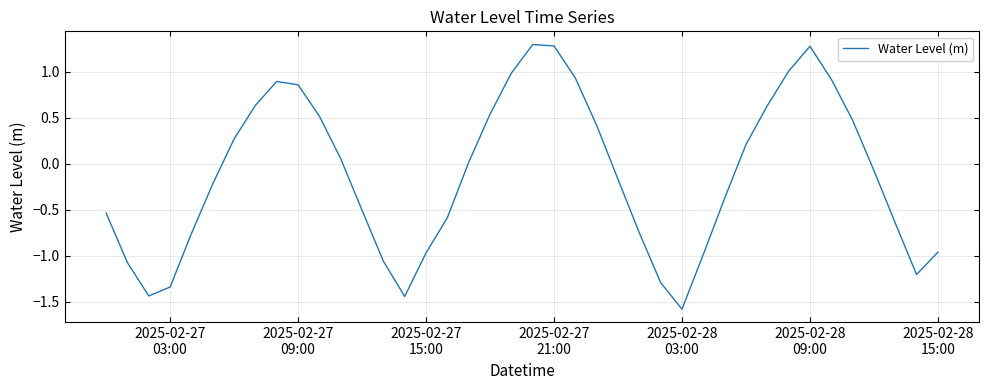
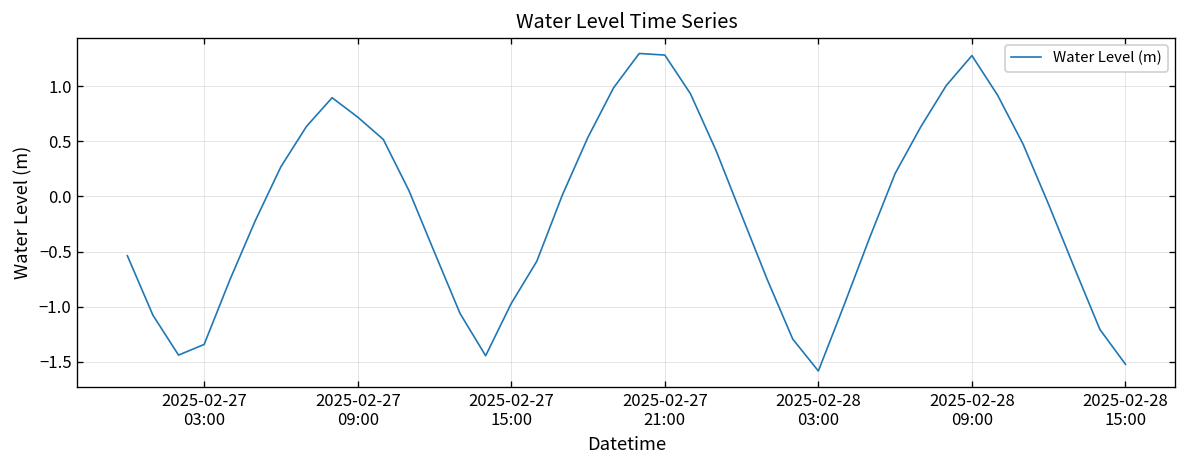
2025-02-27 09:00: 0.9 -> 0.7
2025-02-28 15:00: -1.0 -> -1.5
